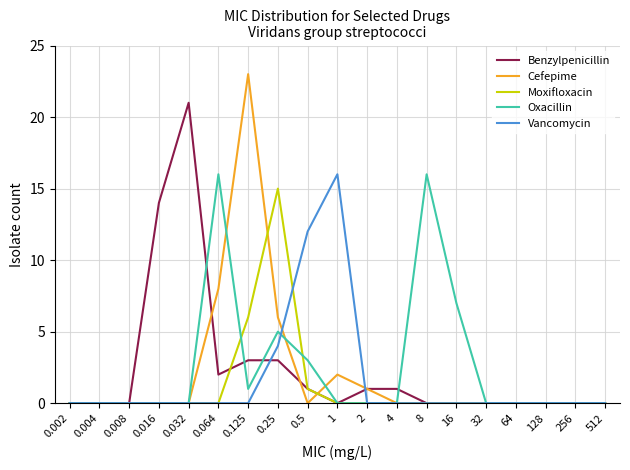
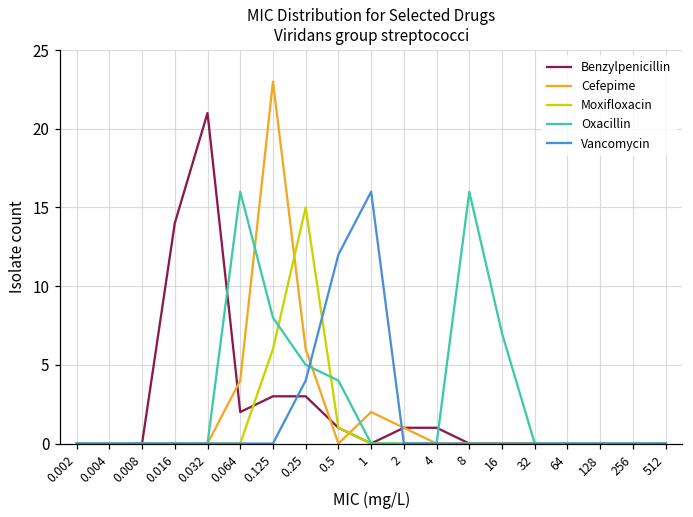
Cefepime, 0.064: 8 -> 4
Oxacillin, 0.125: 1 -> 8
Oxacillin, 0.5: 3 -> 4
